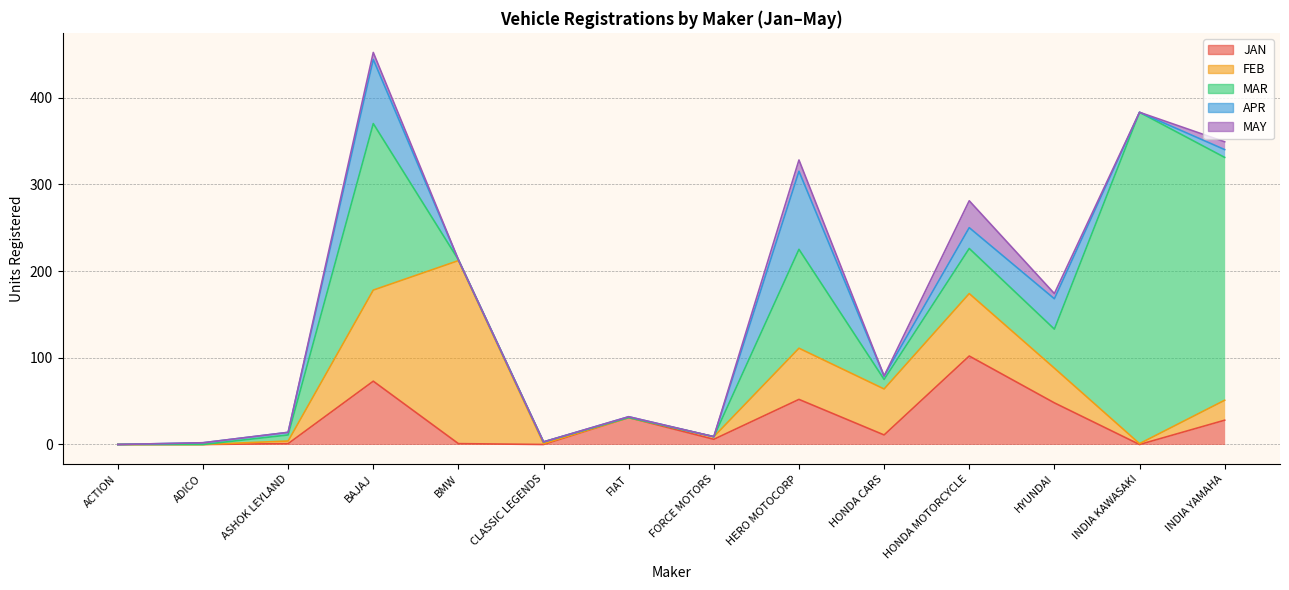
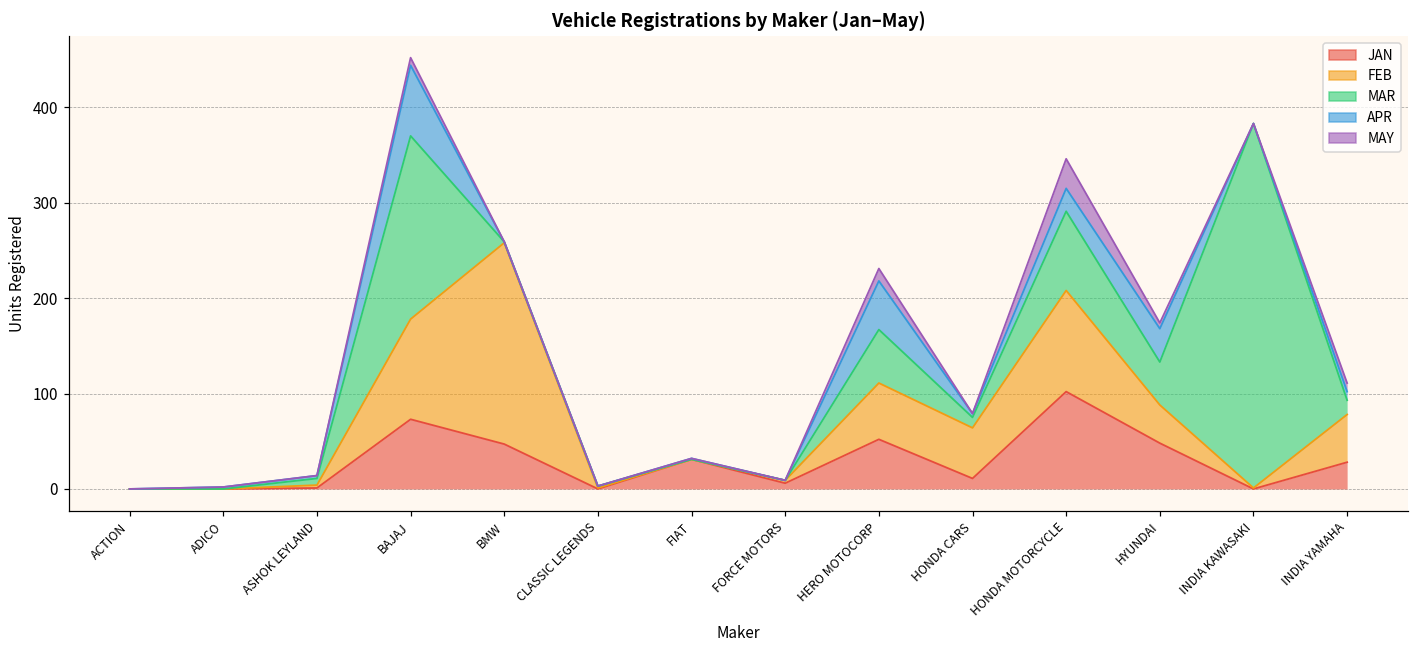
JAN, BMW: 0 -> 50
MAR, HERO MOTOCORP: 110 -> 60
APR, HERO MOTOCORP: 90 -> 50
FEB, HONDA MOTORCYCLE: 70 -> 110
MAR, HONDA MOTORCYCLE: 50 -> 80
FEB, INDIA YAMAHA: 20 -> 50
MAR, INDIA YAMAHA: 280 -> 20
